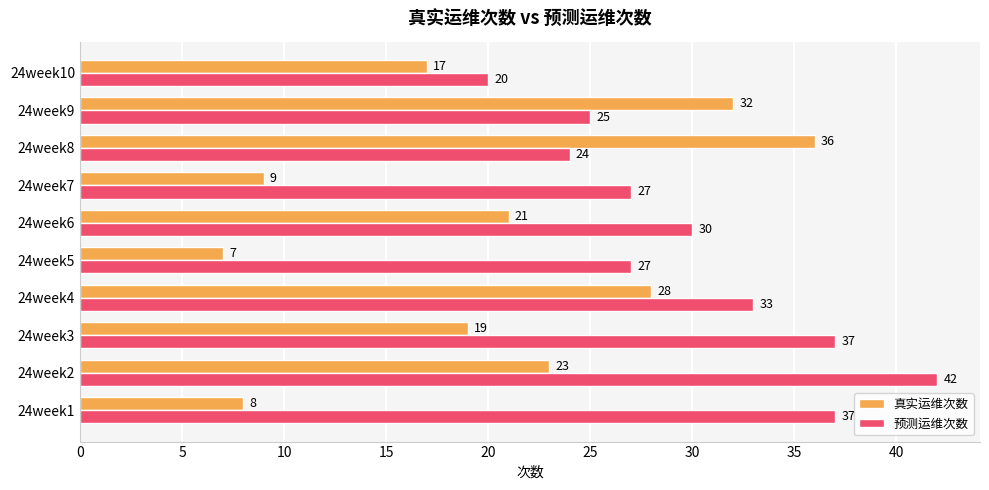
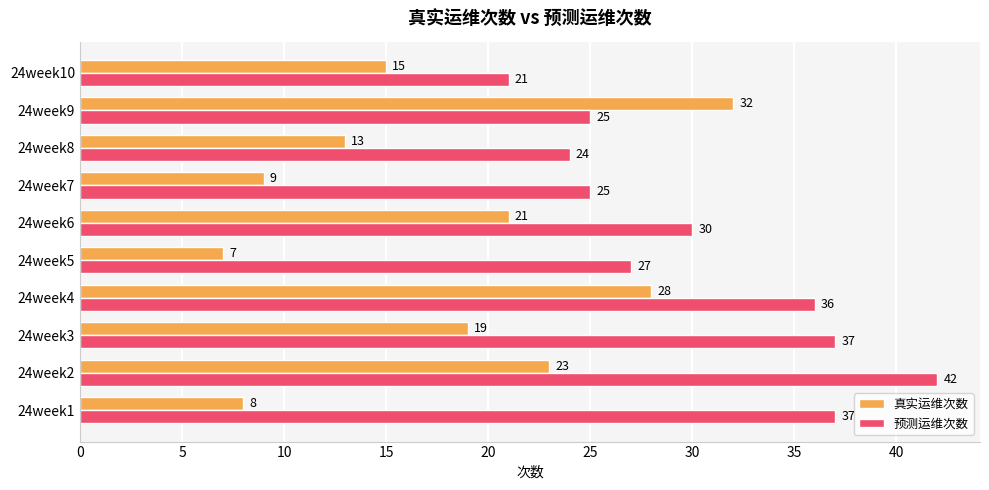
真实运维次数, 24week10: 17 -> 15
预测运维次数, 24week10: 20 -> 21
真实运维次数, 24week8: 36 -> 13
预测运维次数, 24week7: 27 -> 25
预测运维次数, 24week4: 33 -> 36
